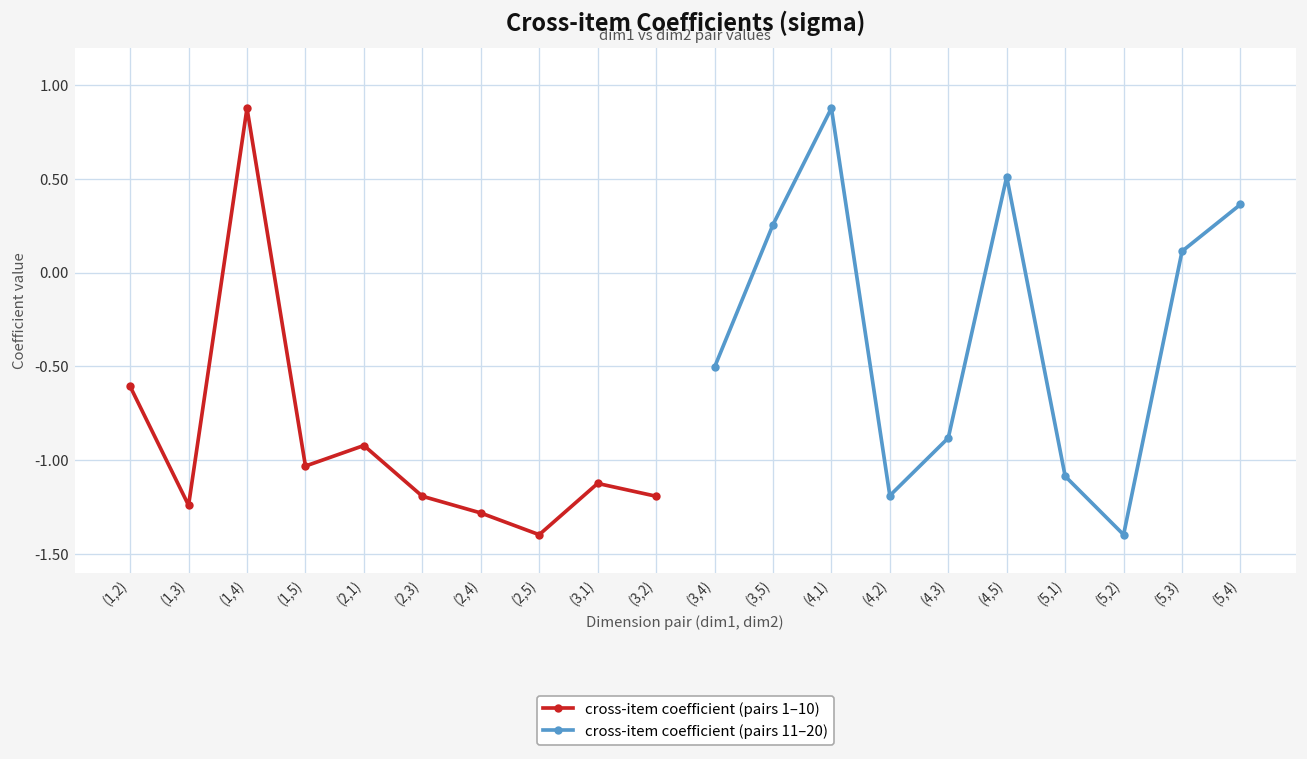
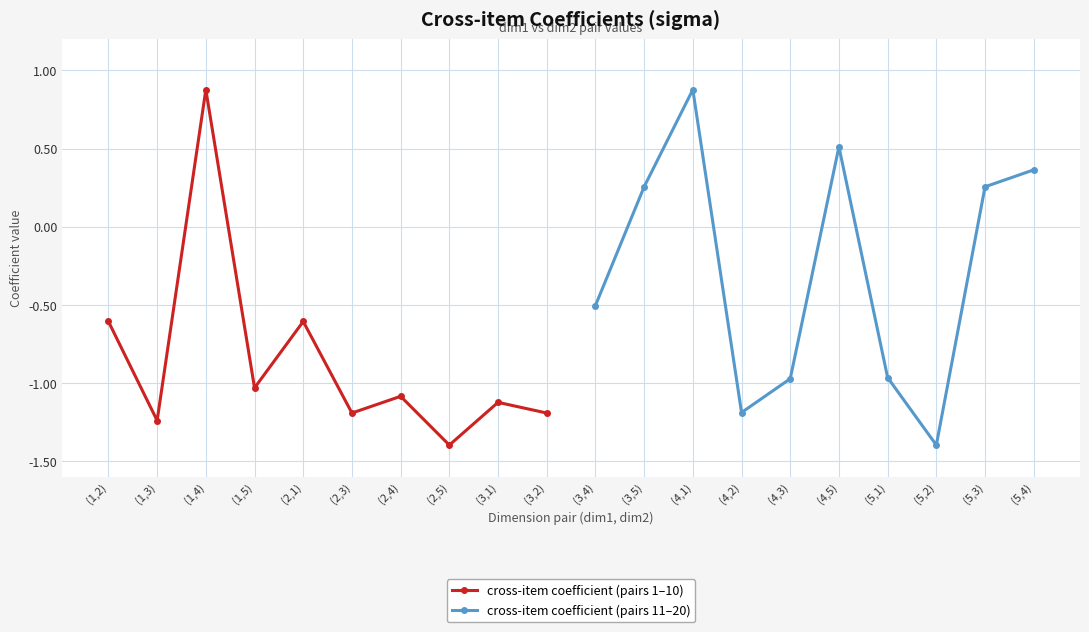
cross-item coefficient (pairs 1–10), (2,1): -0.92 -> -0.61
cross-item coefficient (pairs 1–10), (2,4): -1.28 -> -1.09
cross-item coefficient (pairs 11–20), (4,3): -0.88 -> -0.97
cross-item coefficient (pairs 11–20), (5,1): -1.09 -> -0.97
cross-item coefficient (pairs 11–20), (5,3): 0.11 -> 0.26
